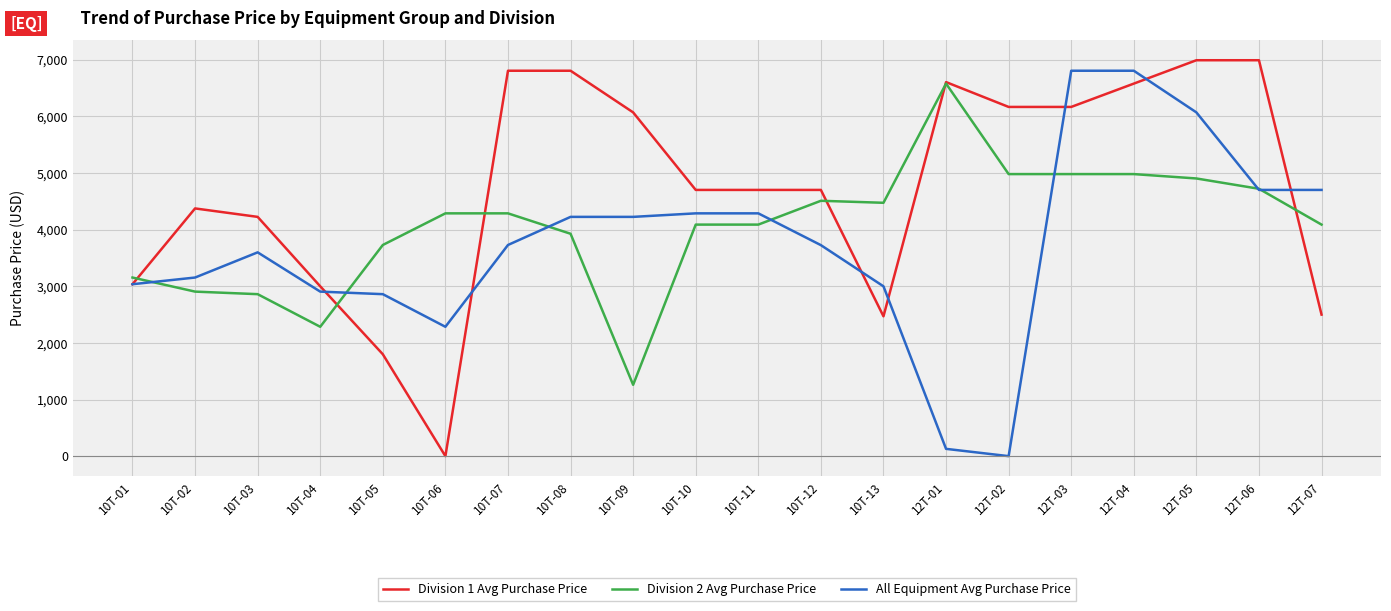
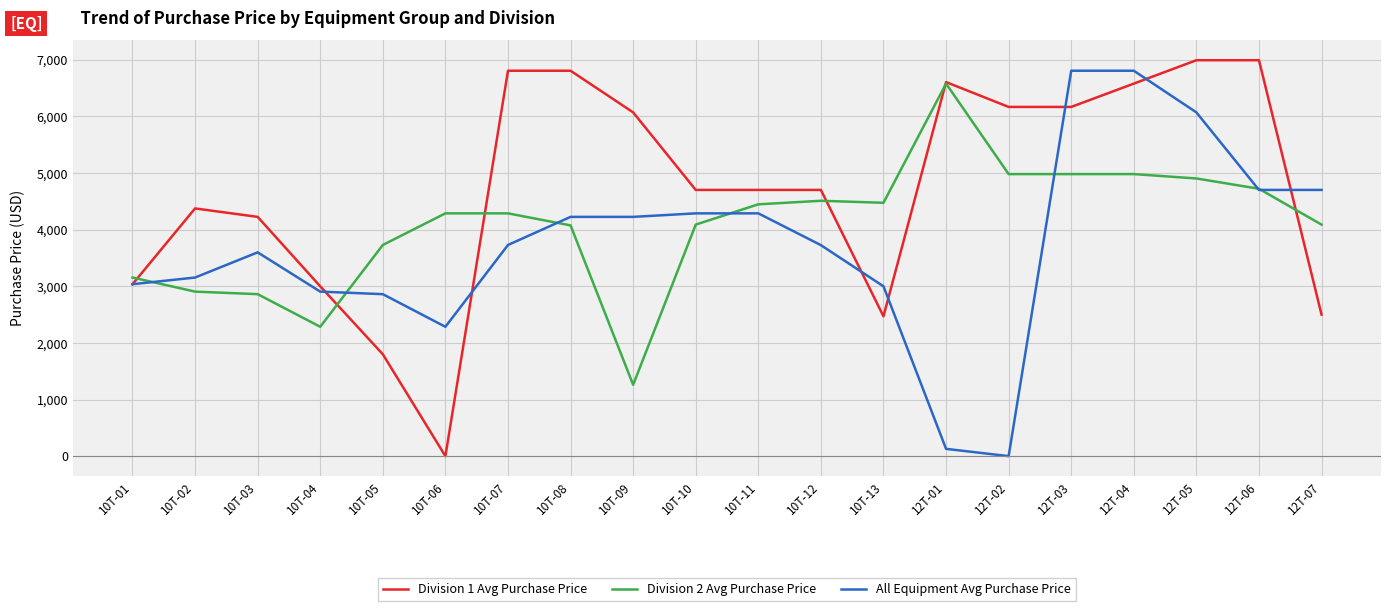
Division 2 Avg Purchase Price, 10T-08: 3,900 -> 4,100
Division 2 Avg Purchase Price, 10T-11: 4,100 -> 4,400
